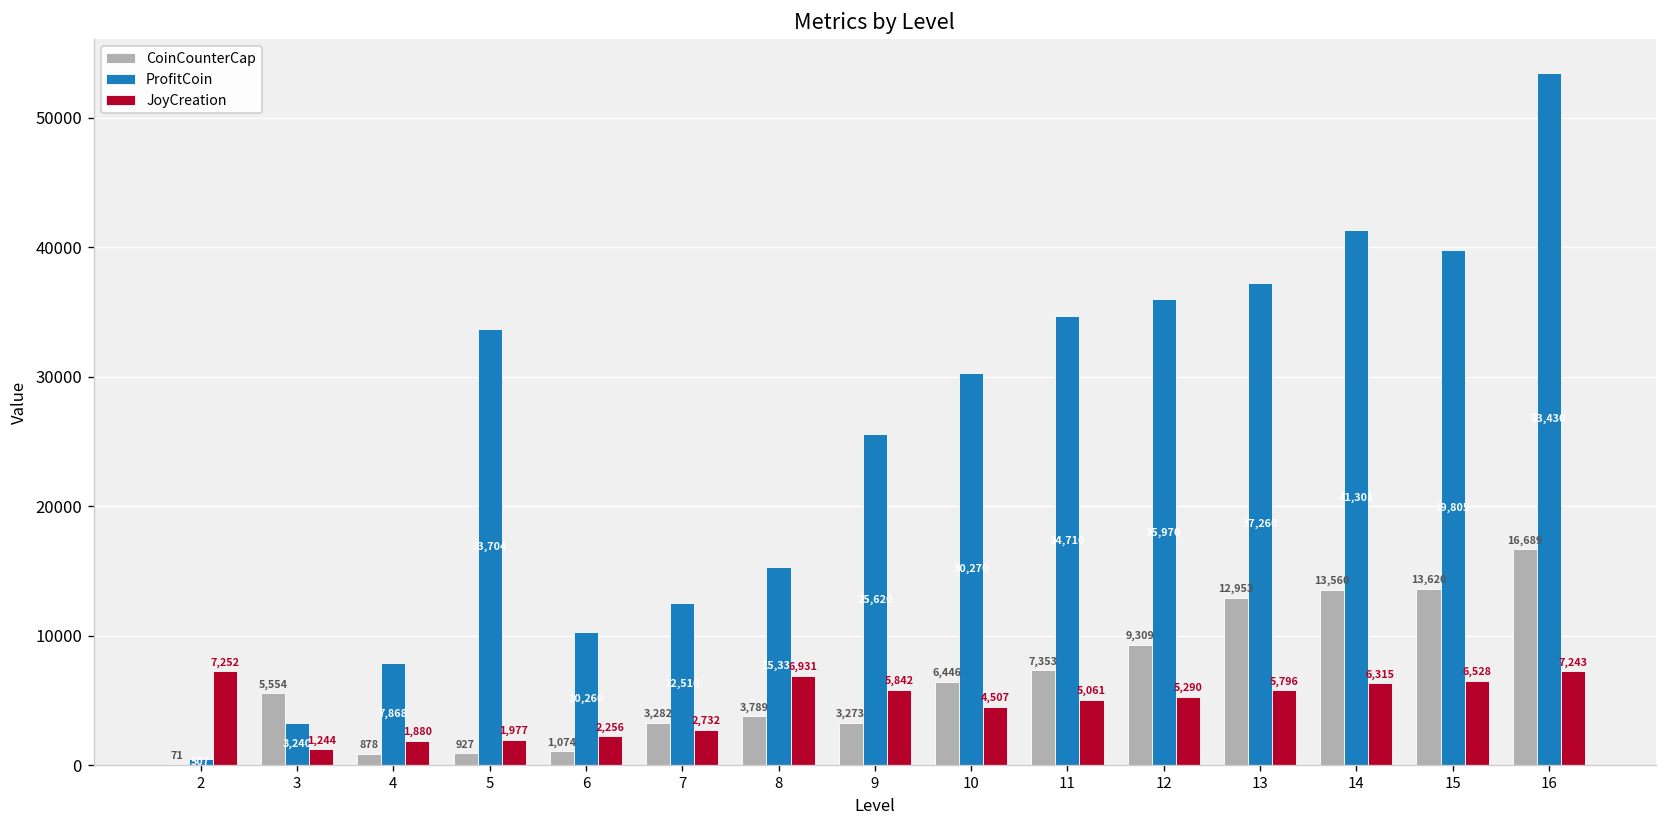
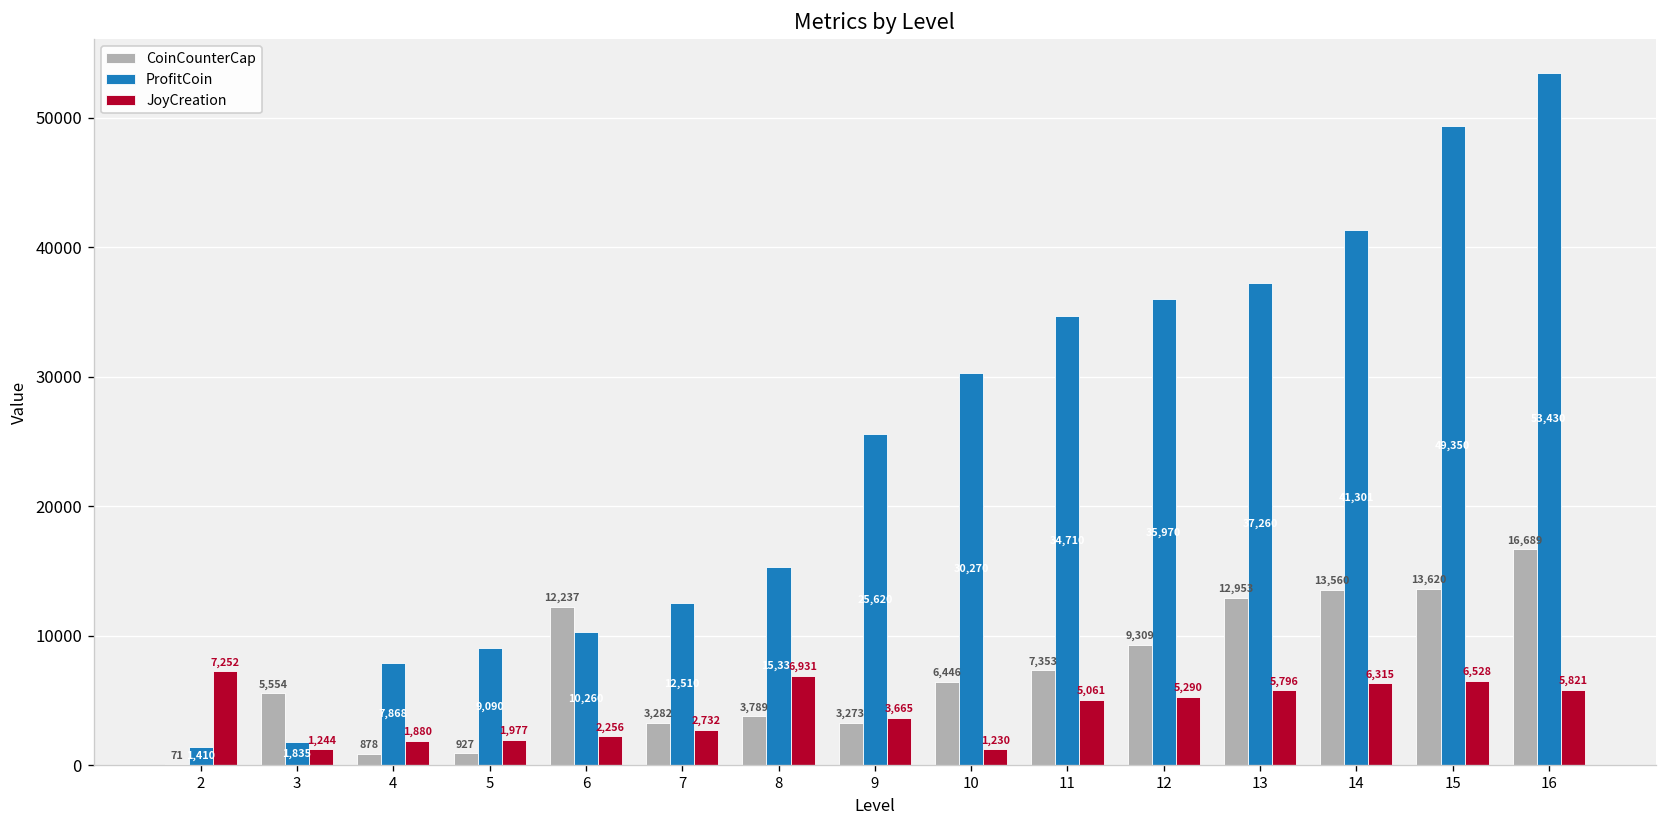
ProfitCoin, 2: 507 -> 1,410
ProfitCoin, 3: 3,240 -> 1,835
ProfitCoin, 5: 33,704 -> 9,090
CoinCounterCap, 6: 1,074 -> 12,237
JoyCreation, 9: 5,842 -> 3,665
JoyCreation, 10: 4,507 -> 1,230
ProfitCoin, 15: 39,805 -> 49,350
JoyCreation, 16: 7,243 -> 5,821
